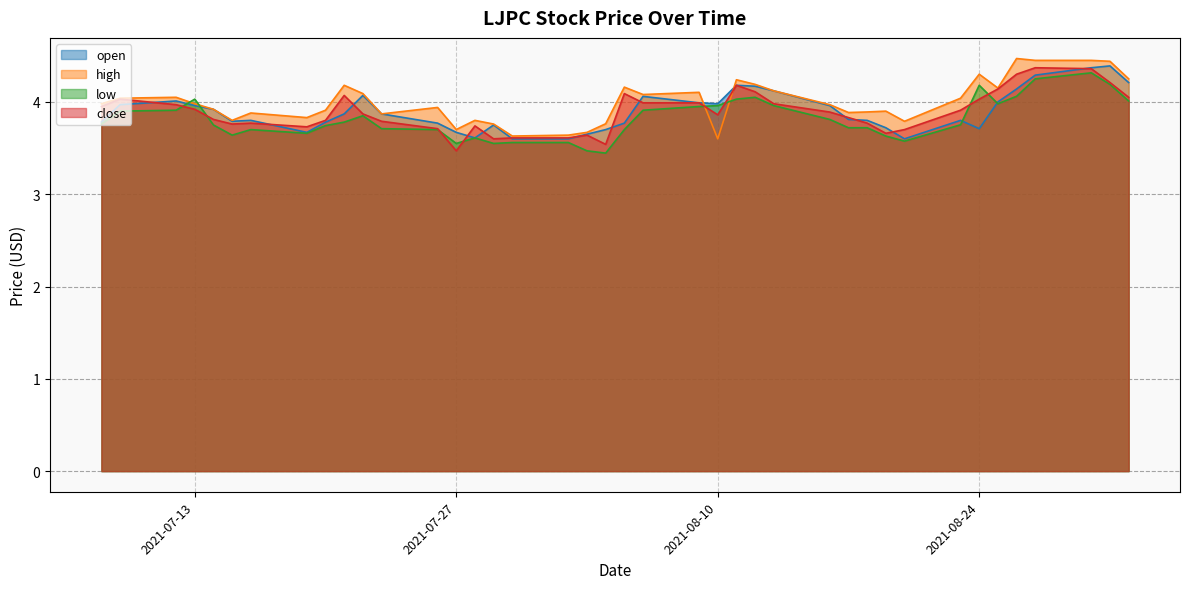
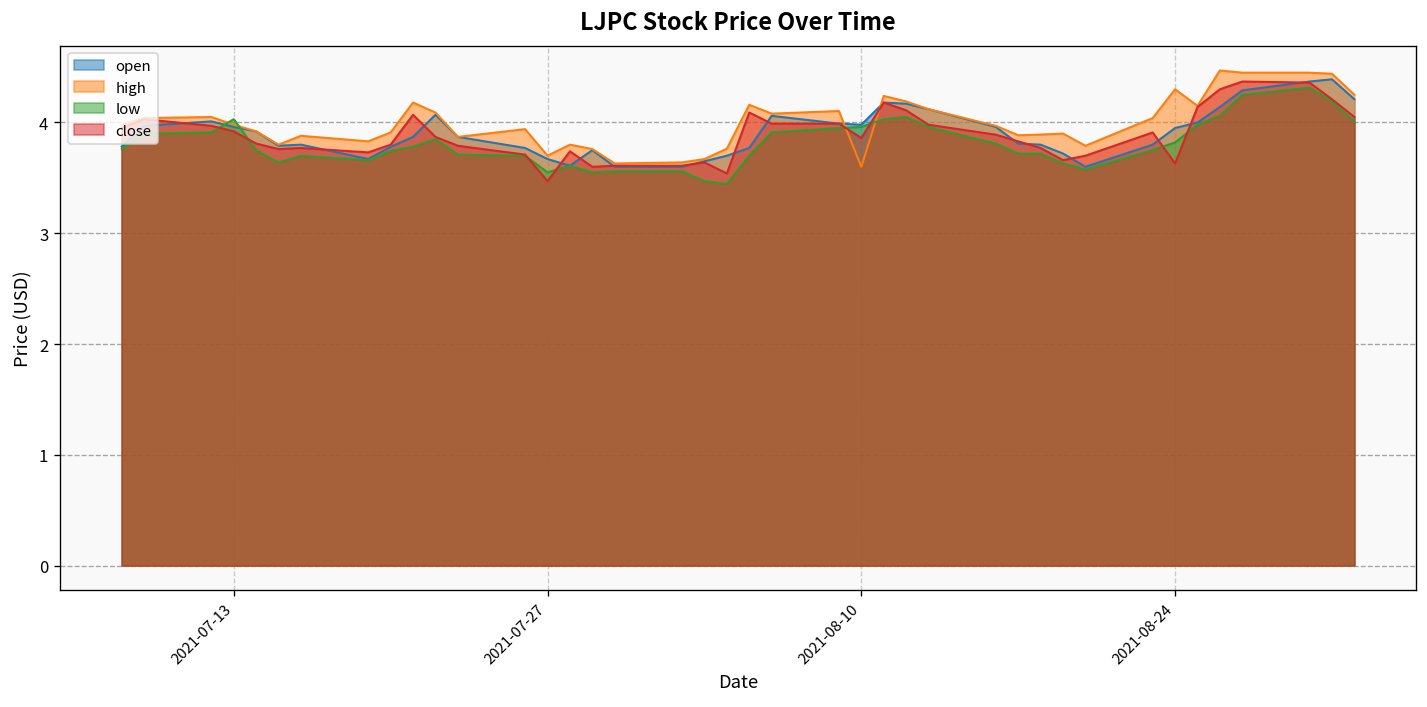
open, 2021-08-24: 3.7 -> 4.0
low, 2021-08-24: 4.2 -> 3.8
close, 2021-08-24: 4.0 -> 3.6
